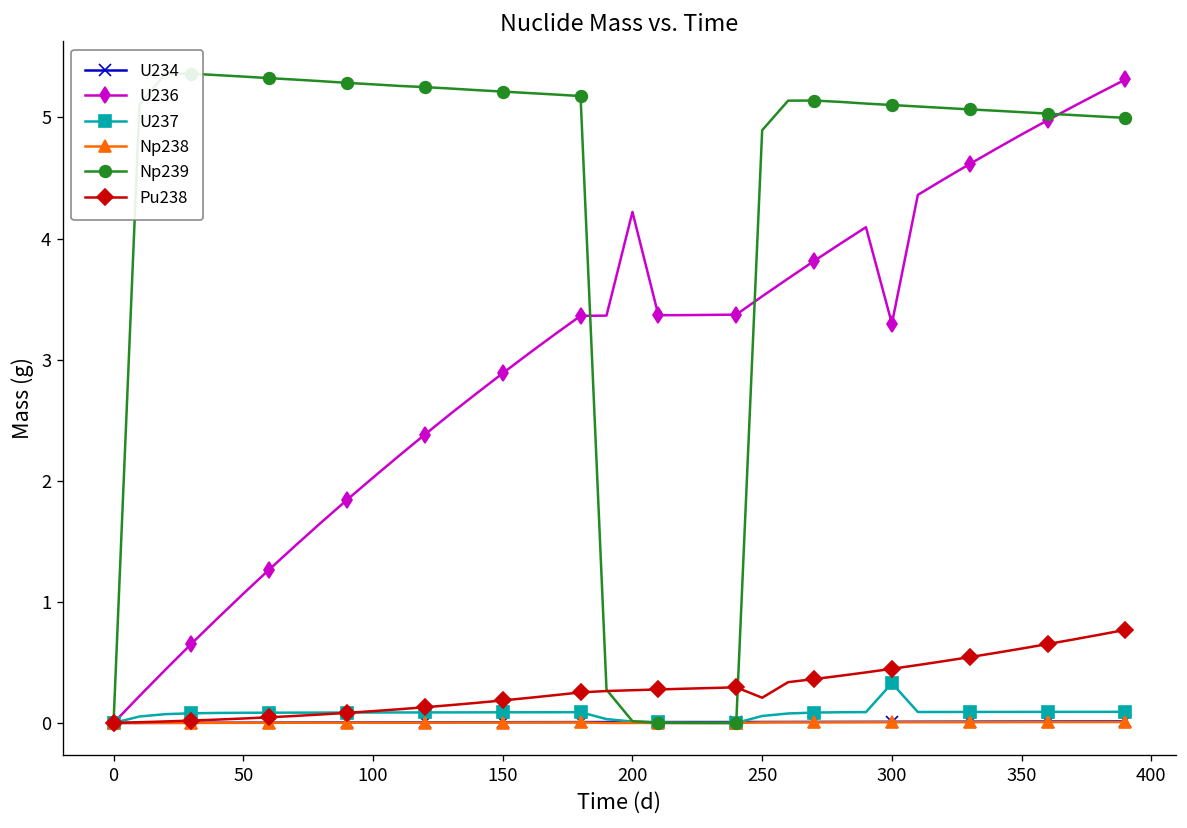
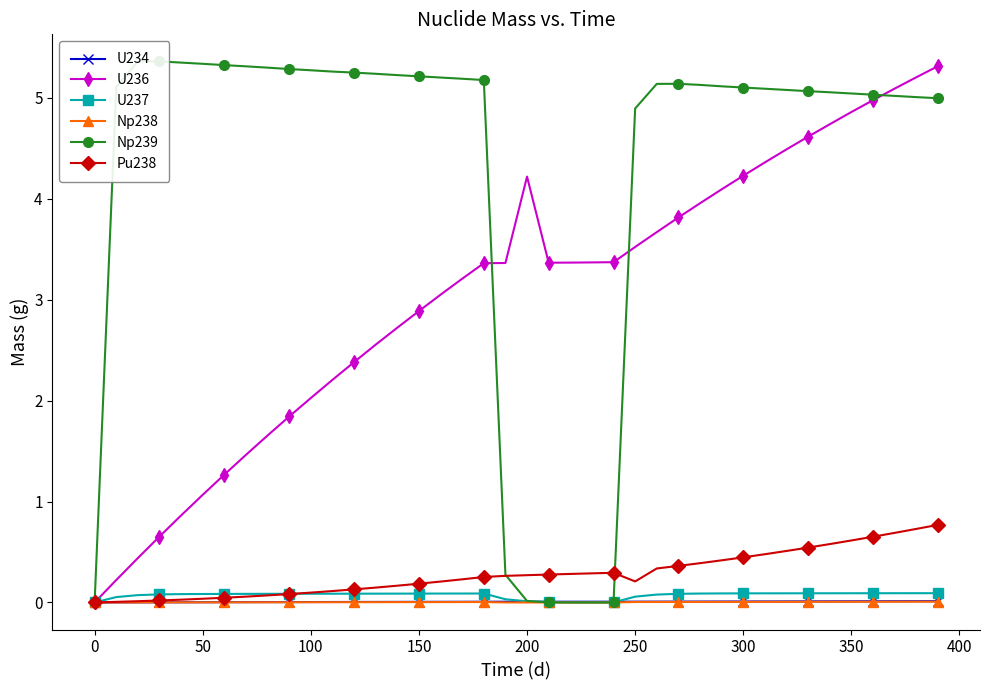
U236, 300: 3.30 -> 4.23
U237, 300: 0.33 -> 0.09
